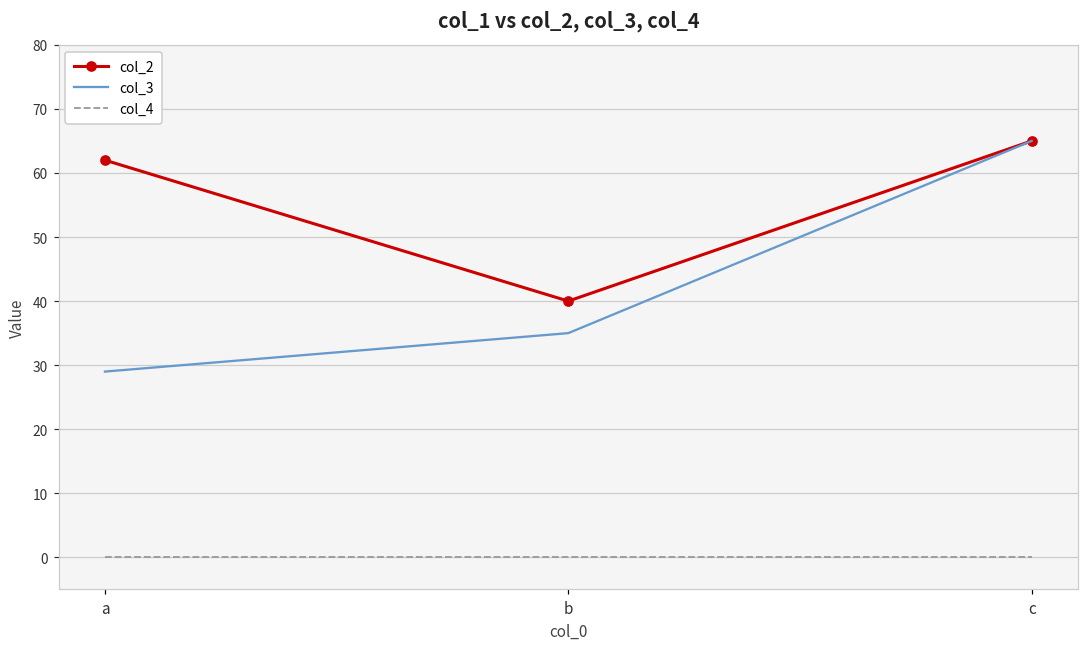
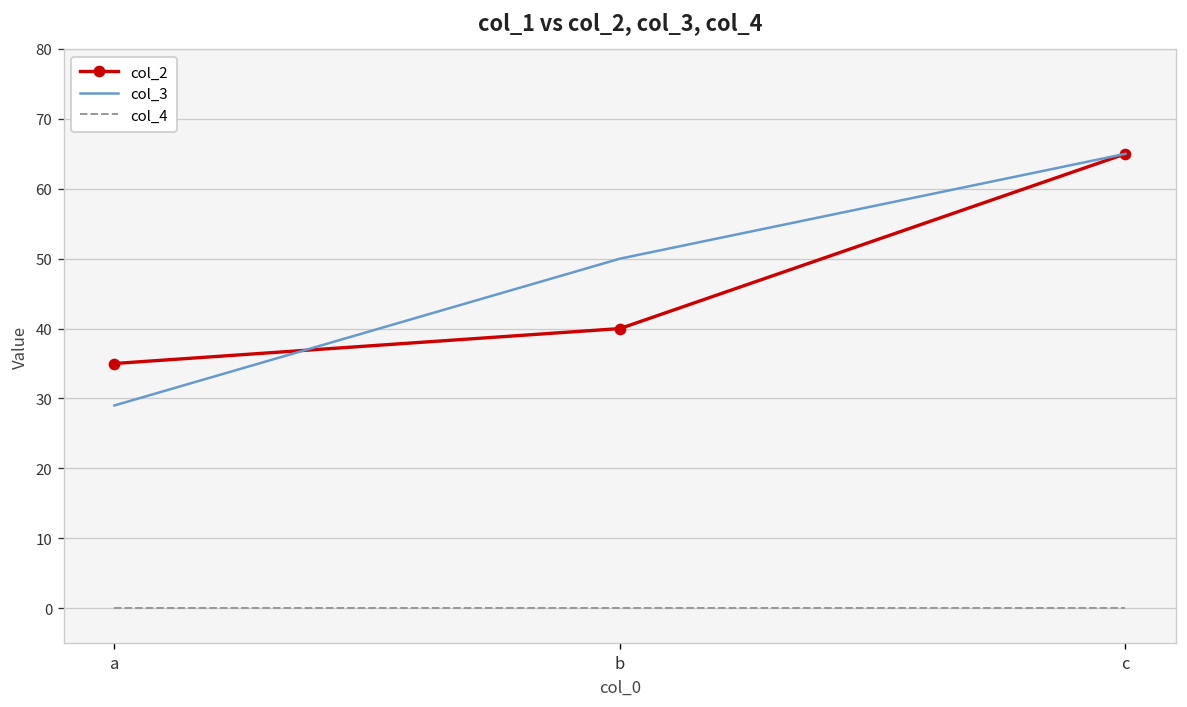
col_2, a: 62 -> 35
col_3, b: 35 -> 50
